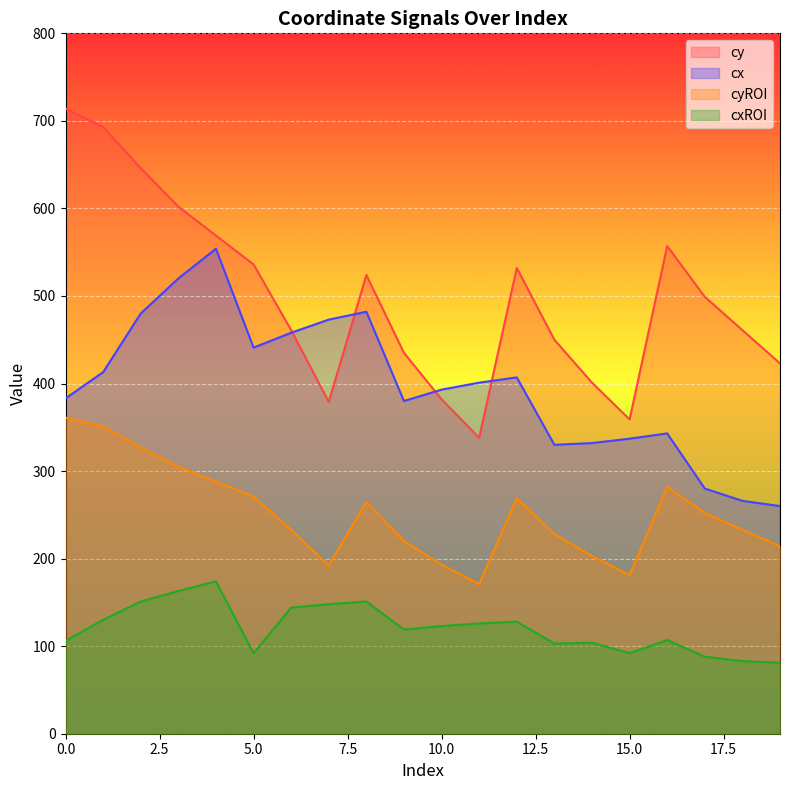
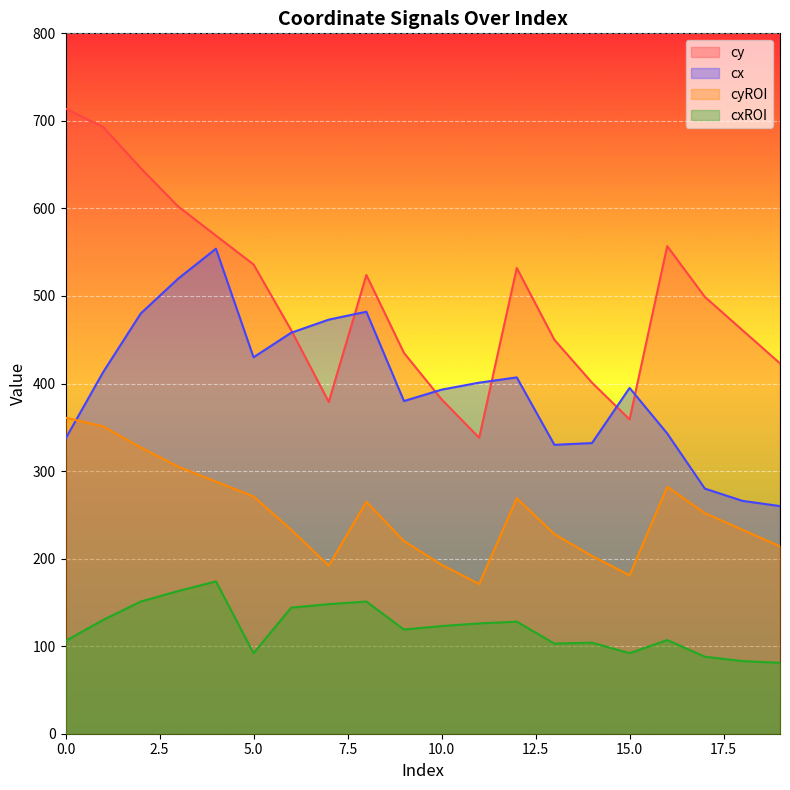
cx, 0.0: 380 -> 340
cx, 5.0: 440 -> 430
cx, 15.0: 340 -> 400
